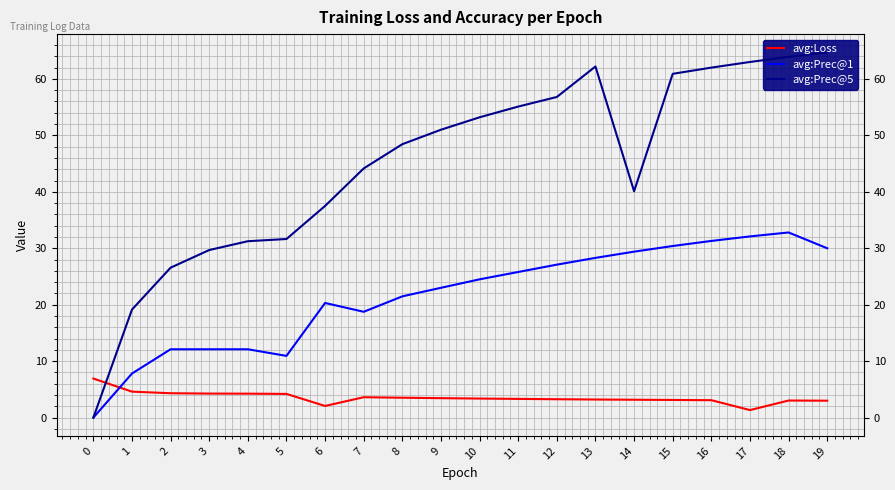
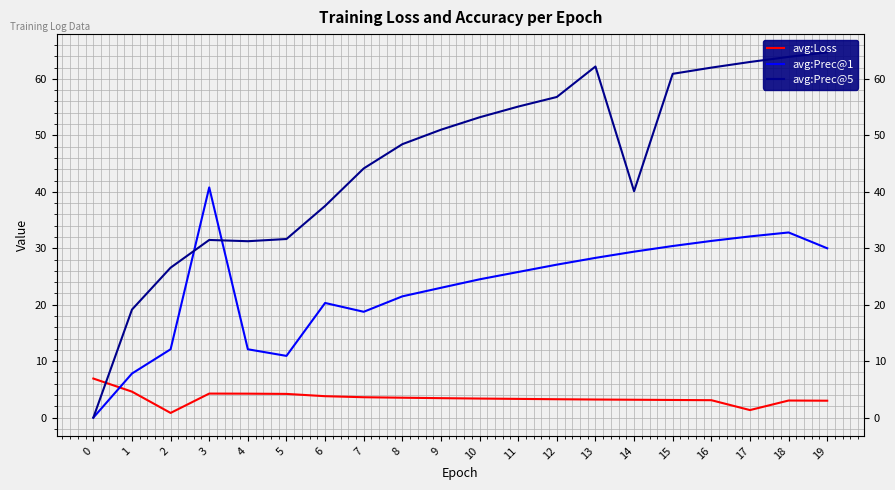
avg:Loss, 2: 4 -> 1
avg:Prec@1, 3: 12 -> 41
avg:Prec@5, 3: 30 -> 31
avg:Loss, 6: 2 -> 4
